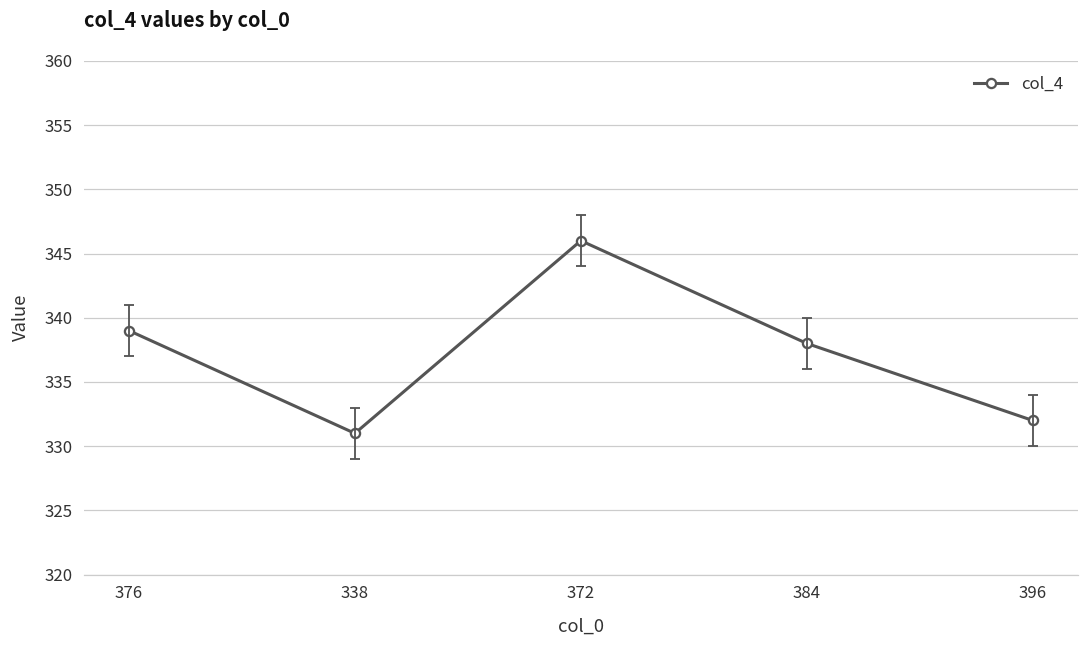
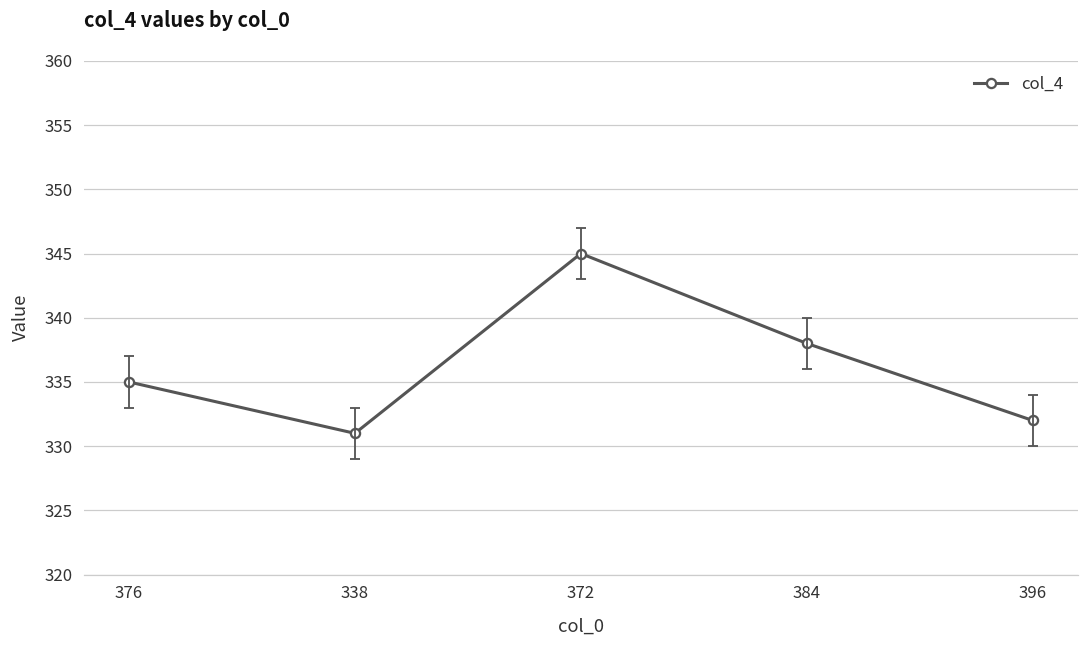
col_4, 376: 339 -> 335
col_4, 372: 346 -> 345
